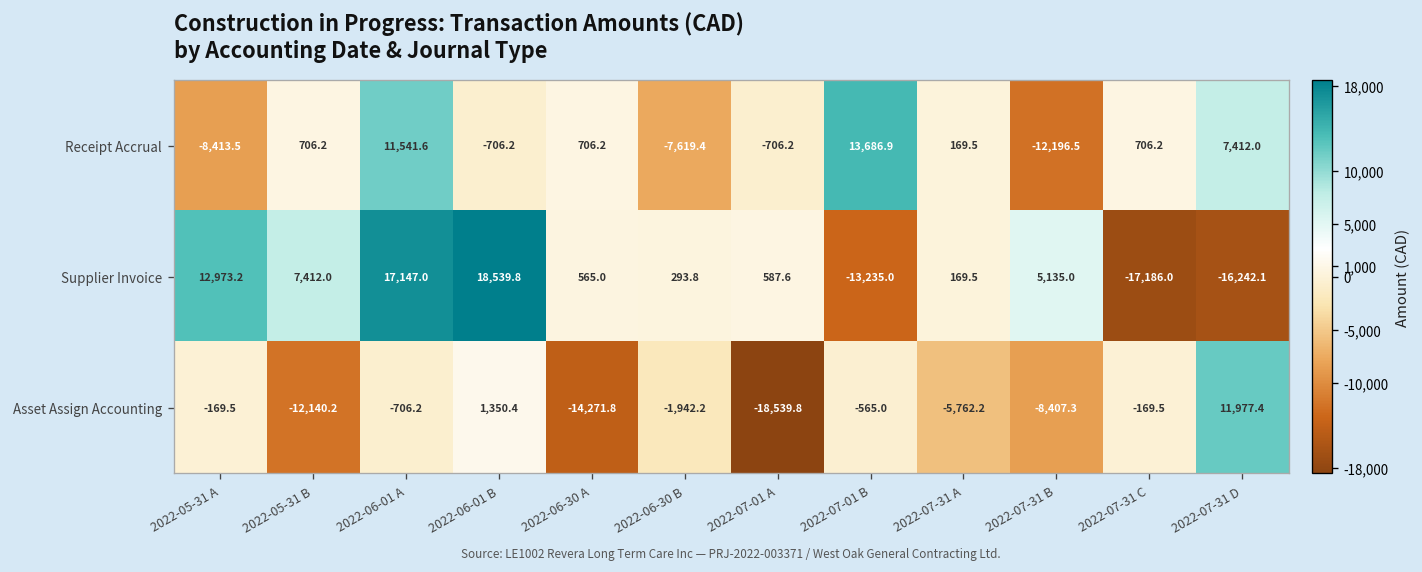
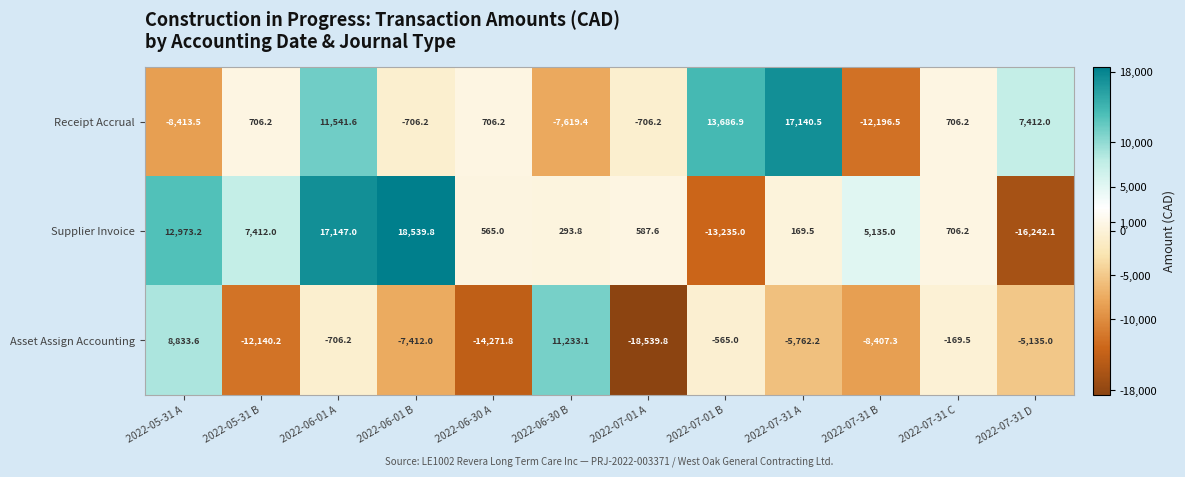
Receipt Accrual, 2022-07-31 A: 169.5 -> 17,140.5
Supplier Invoice, 2022-07-31 C: -17,186.0 -> 706.2
Asset Assign Accounting, 2022-05-31 A: -169.5 -> 8,833.6
Asset Assign Accounting, 2022-06-01 B: 1,350.4 -> -7,412.0
Asset Assign Accounting, 2022-06-30 B: -1,942.2 -> 11,233.1
Asset Assign Accounting, 2022-07-31 D: 11,977.4 -> -5,135.0
